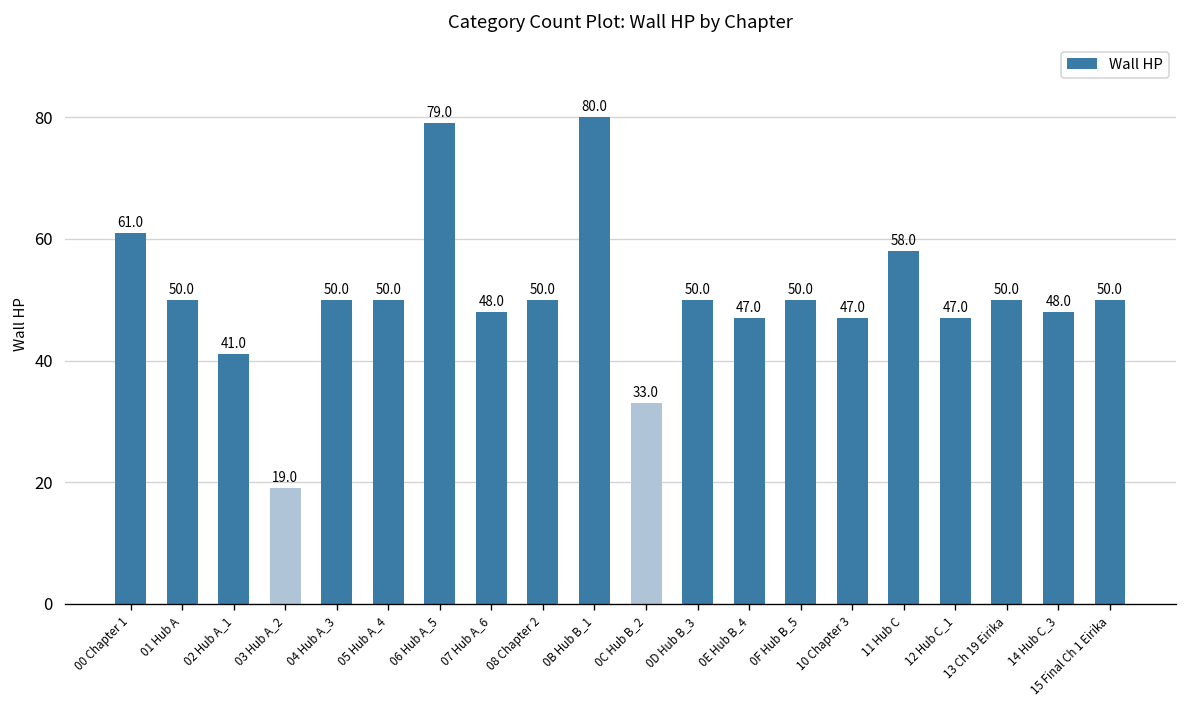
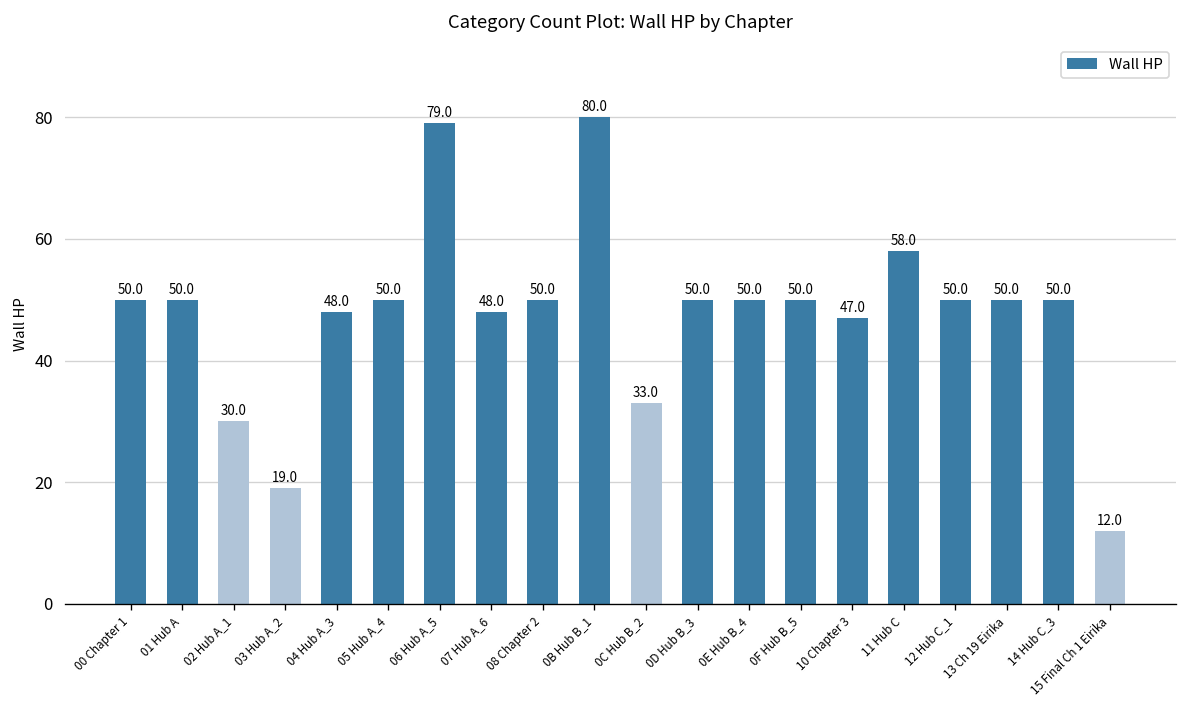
00 Chapter 1: 61.0 -> 50.0
02 Hub A_1: 41.0 -> 30.0
04 Hub A_3: 50.0 -> 48.0
0E Hub B_4: 47.0 -> 50.0
12 Hub C_1: 47.0 -> 50.0
14 Hub C_3: 48.0 -> 50.0
15 Final Ch 1 Eirika: 50.0 -> 12.0
